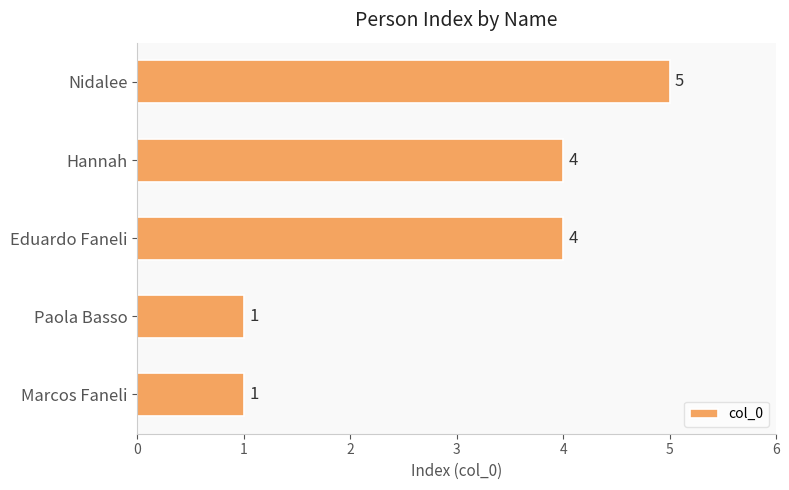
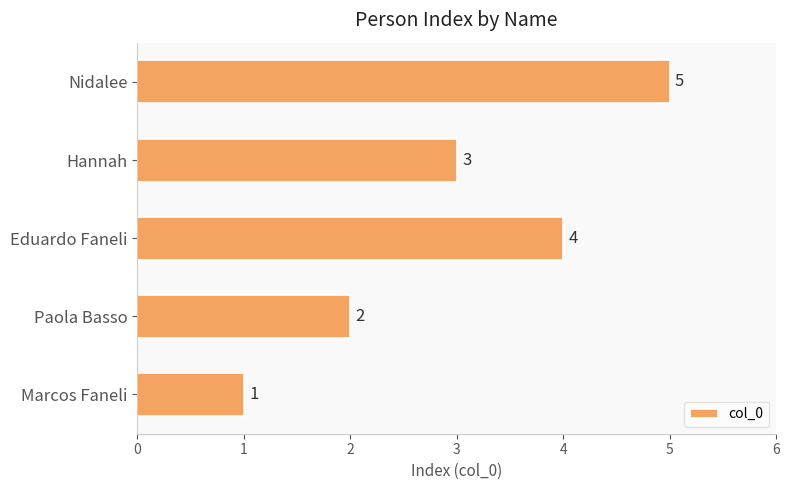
Hannah: 4 -> 3
Paola Basso: 1 -> 2
